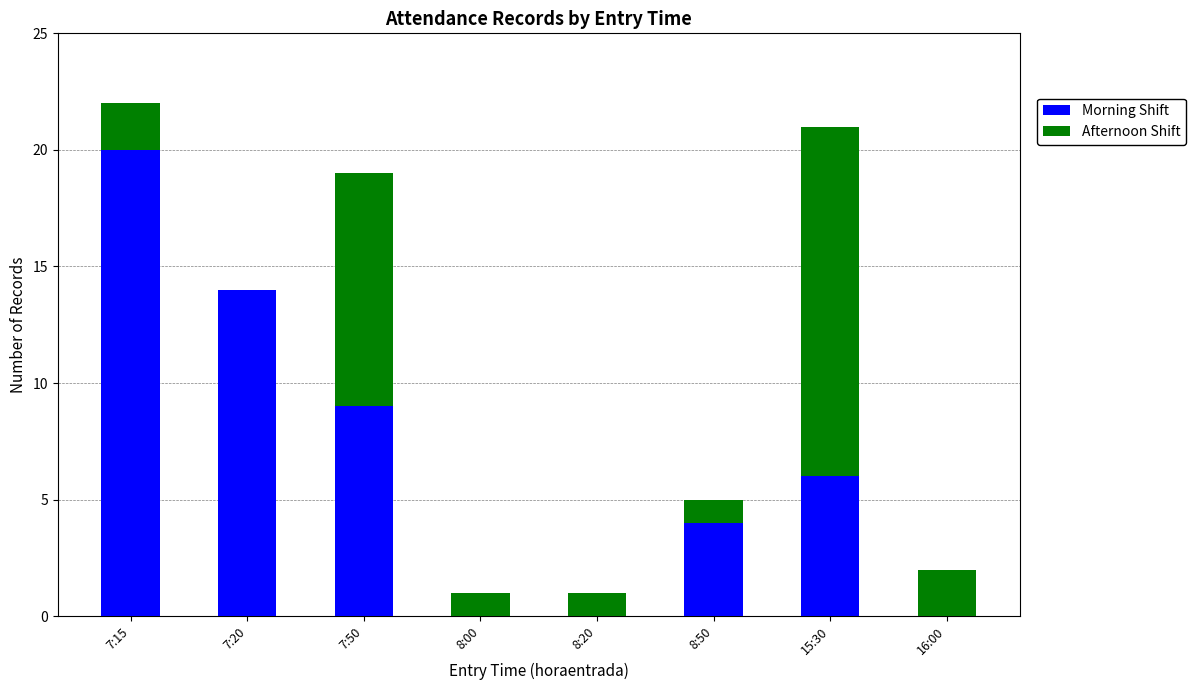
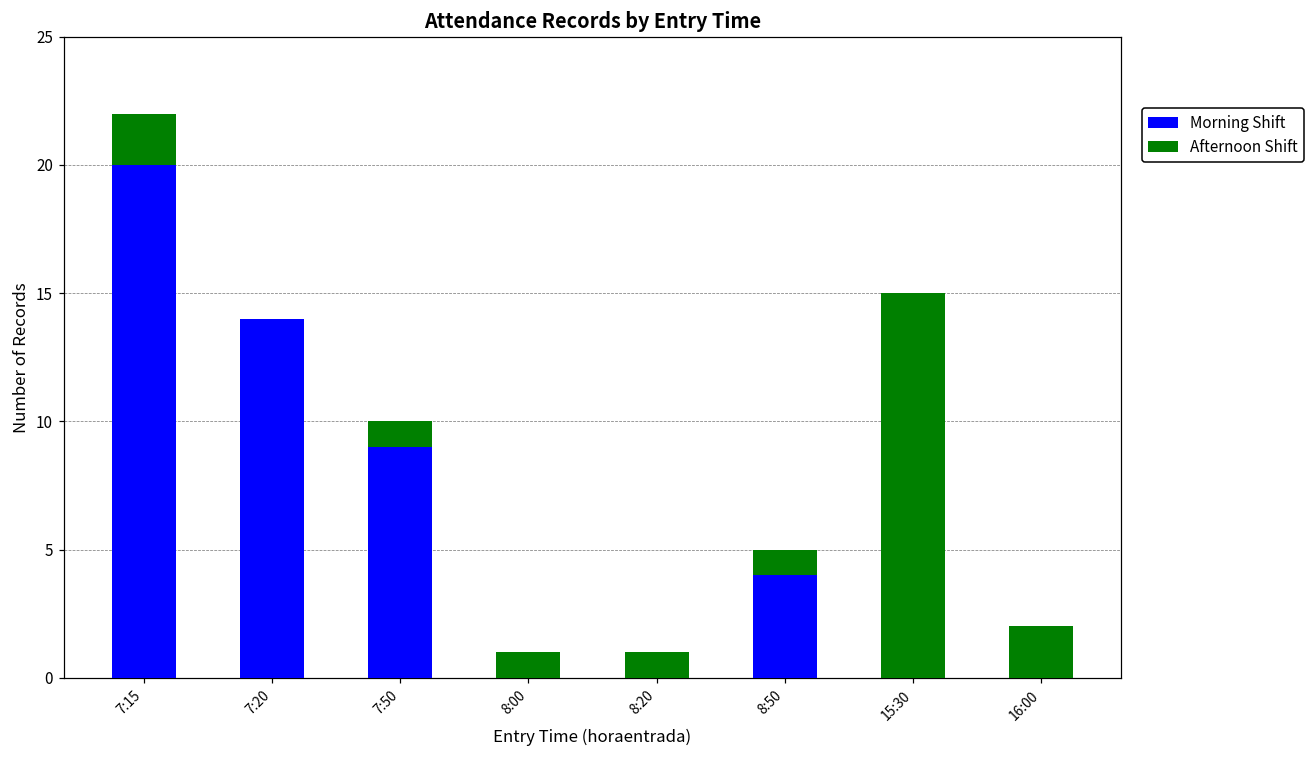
Afternoon Shift, 7:50: 10 -> 1
Morning Shift, 15:30: 6 -> 0
